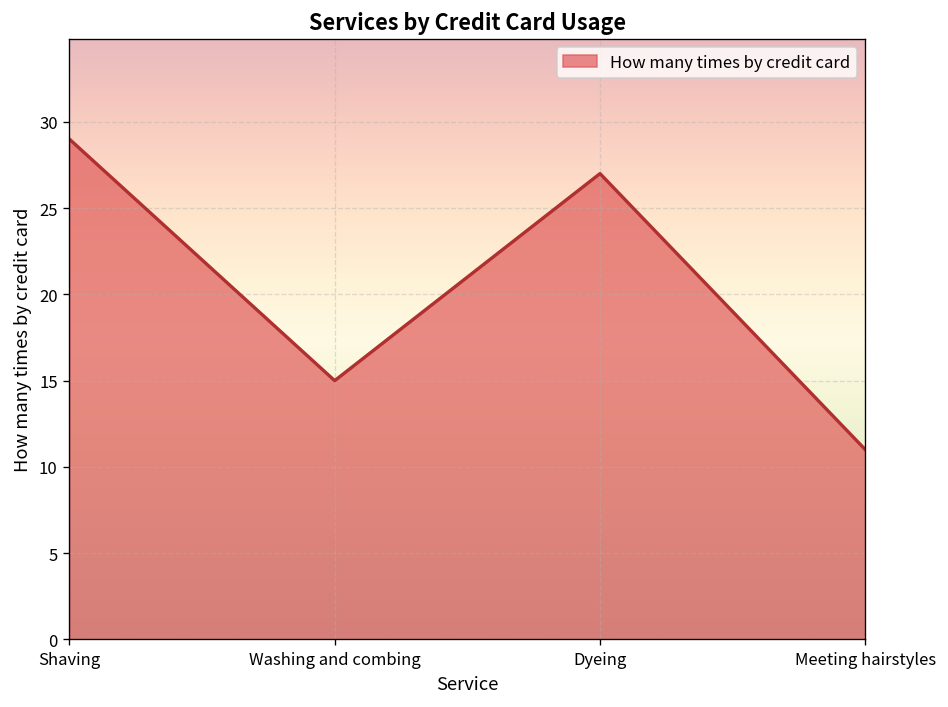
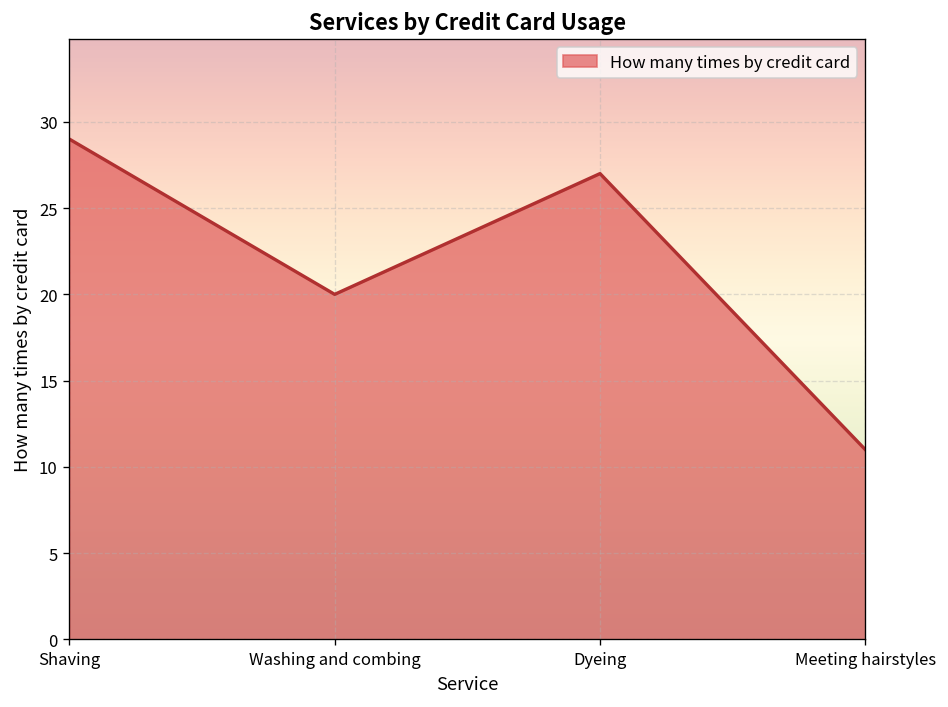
Washing and combing: 15 -> 20
